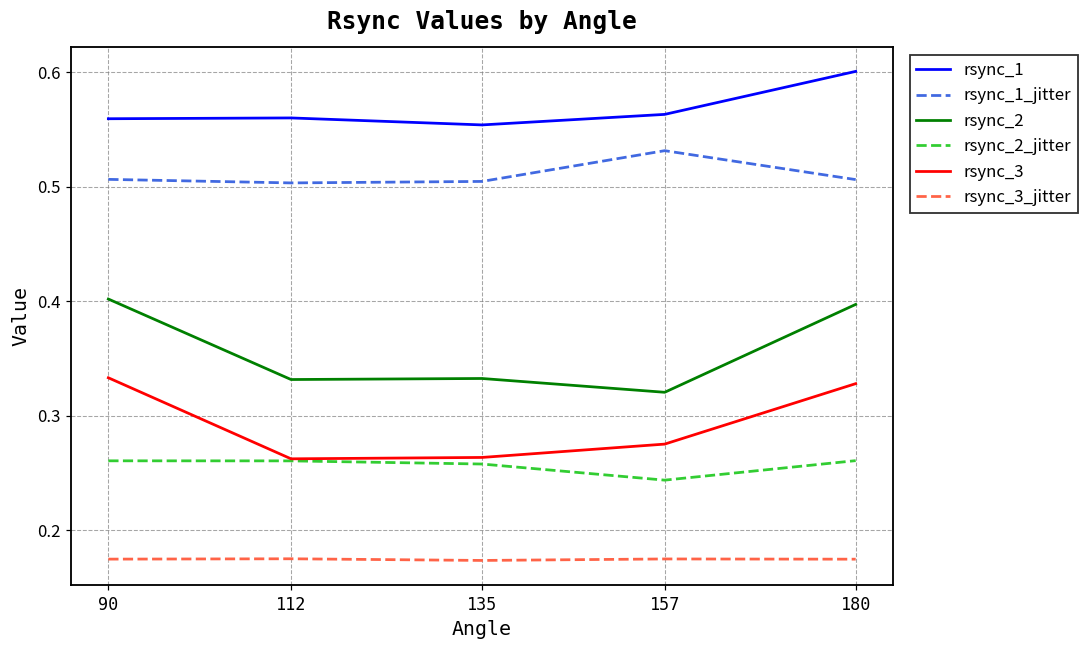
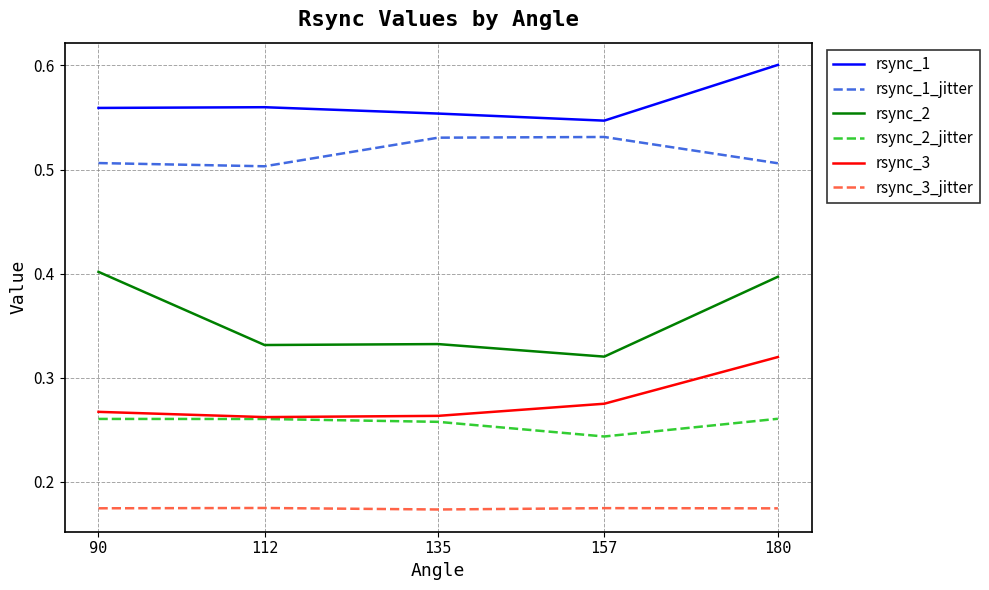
rsync_3, 90: 0.333 -> 0.267
rsync_1_jitter, 135: 0.504 -> 0.531
rsync_1, 157: 0.563 -> 0.547
rsync_3, 180: 0.328 -> 0.320
